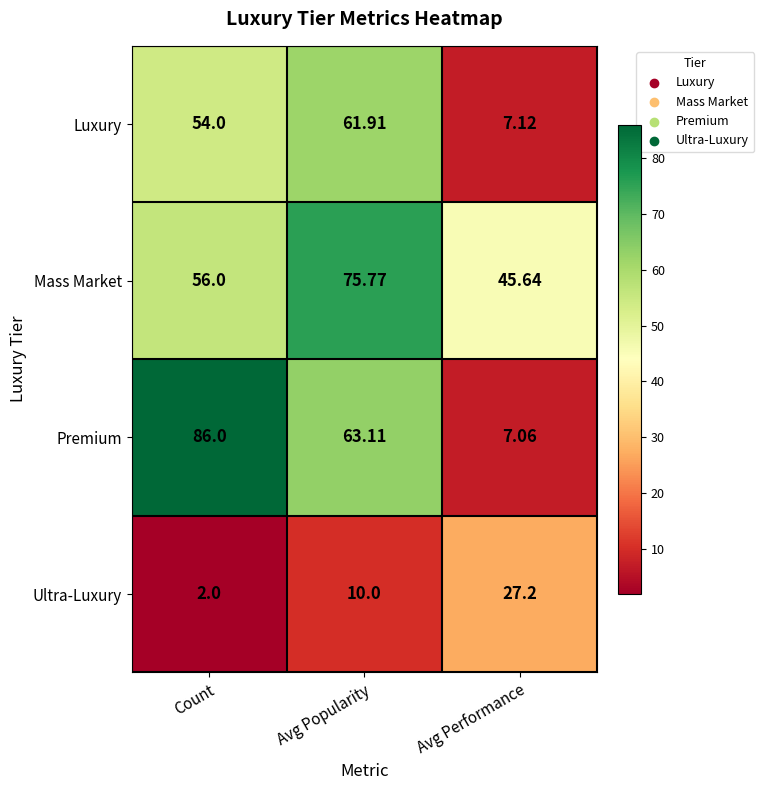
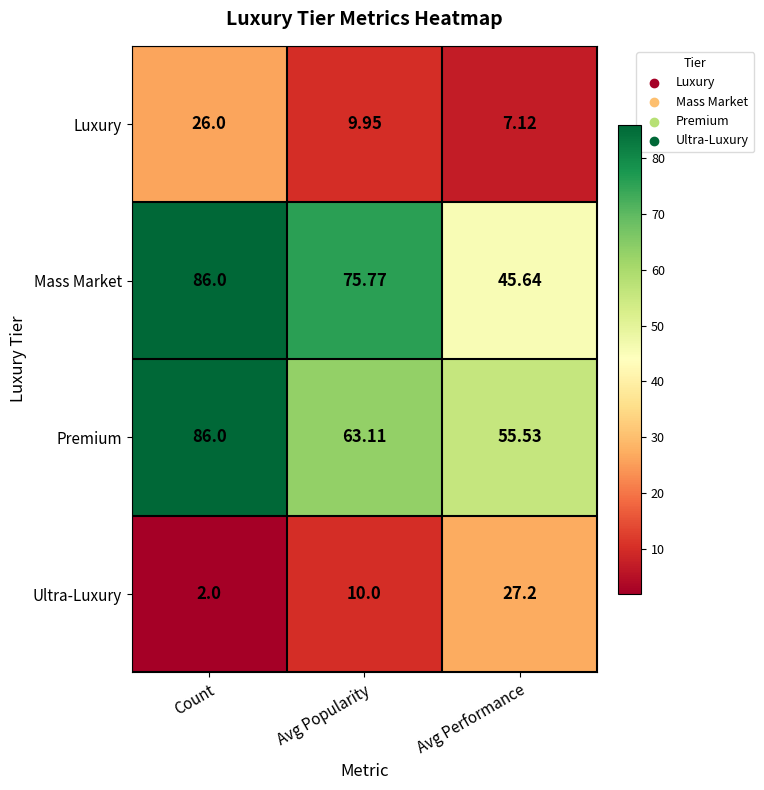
Luxury, Count: 54.0 -> 26.0
Luxury, Avg Popularity: 61.91 -> 9.95
Mass Market, Count: 56.0 -> 86.0
Premium, Avg Performance: 7.06 -> 55.53
